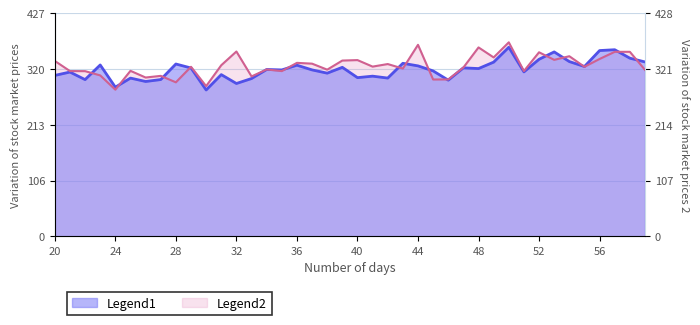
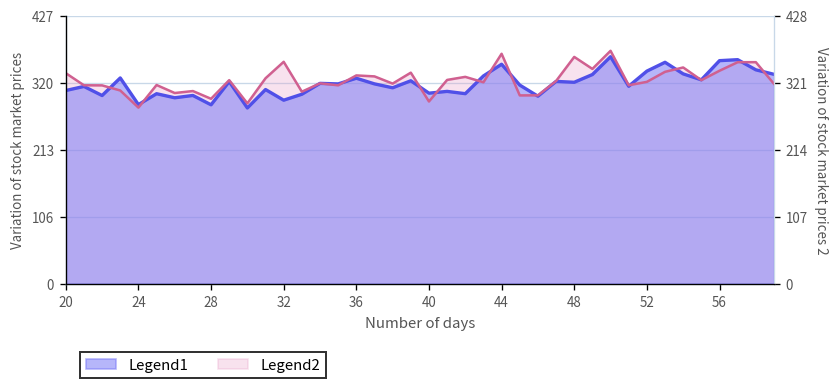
Legend1, 28: 330 -> 290
Legend2, 40: 340 -> 290
Legend1, 44: 330 -> 350
Legend2, 52: 350 -> 320
